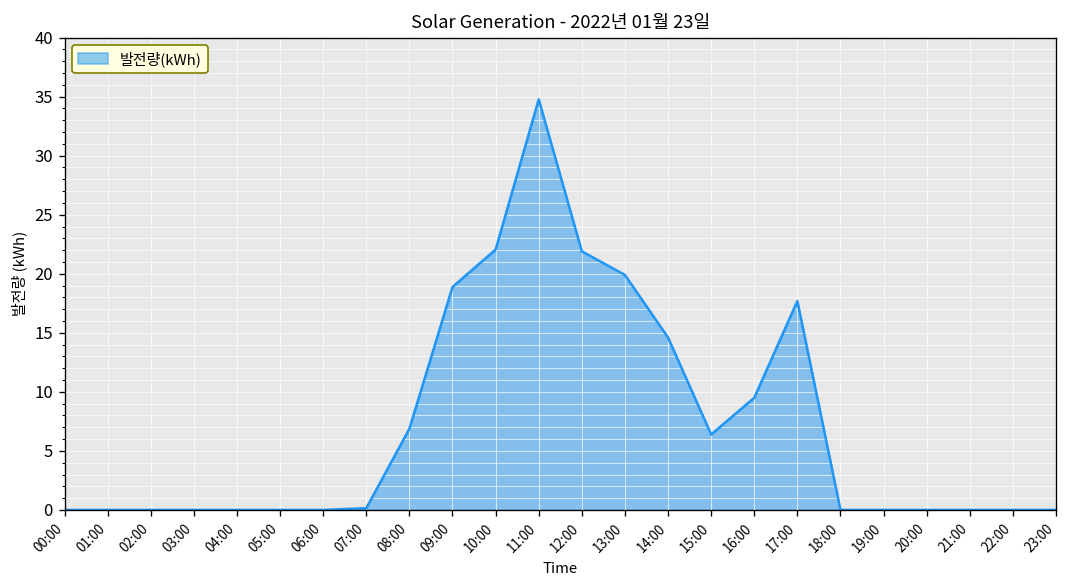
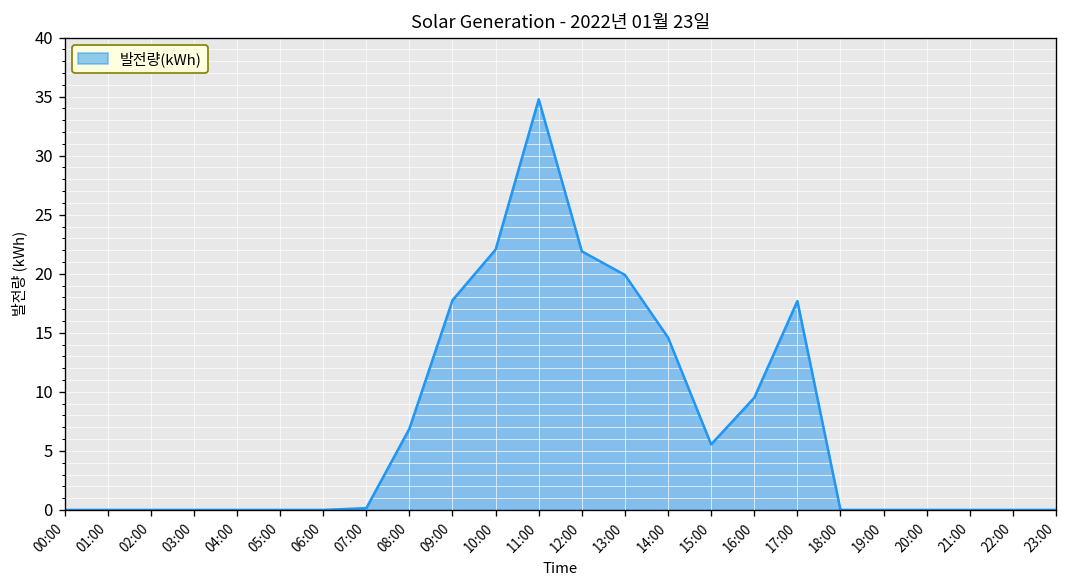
09:00: 19 -> 18
15:00: 6.4 -> 5.6
